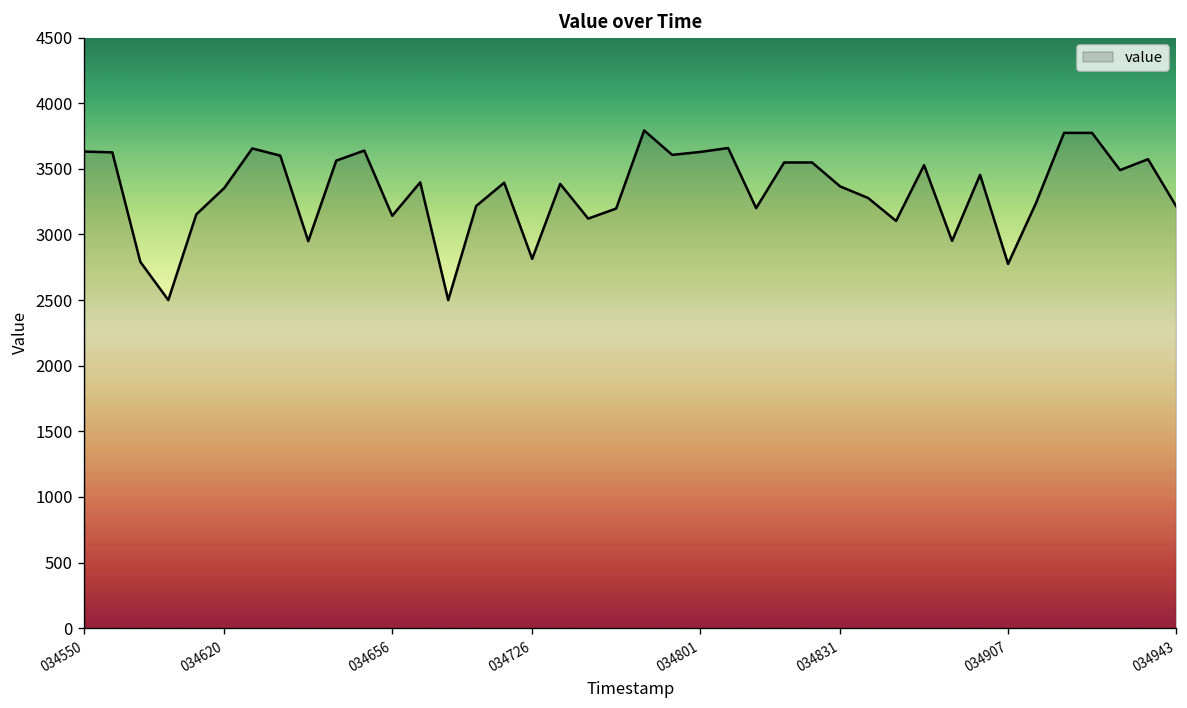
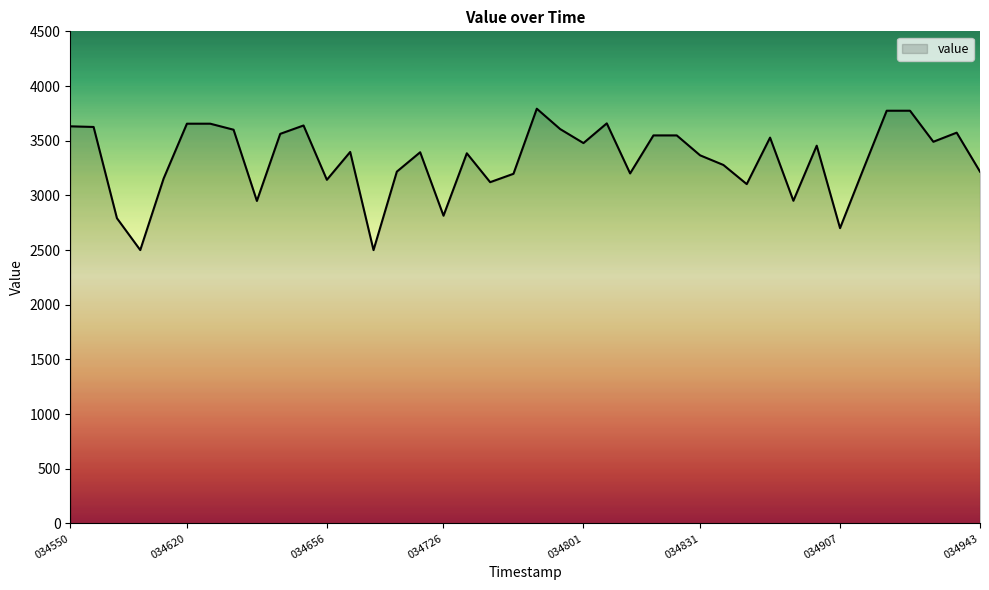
034620: 3350 -> 3660
034801: 3630 -> 3480
034907: 2780 -> 2700
